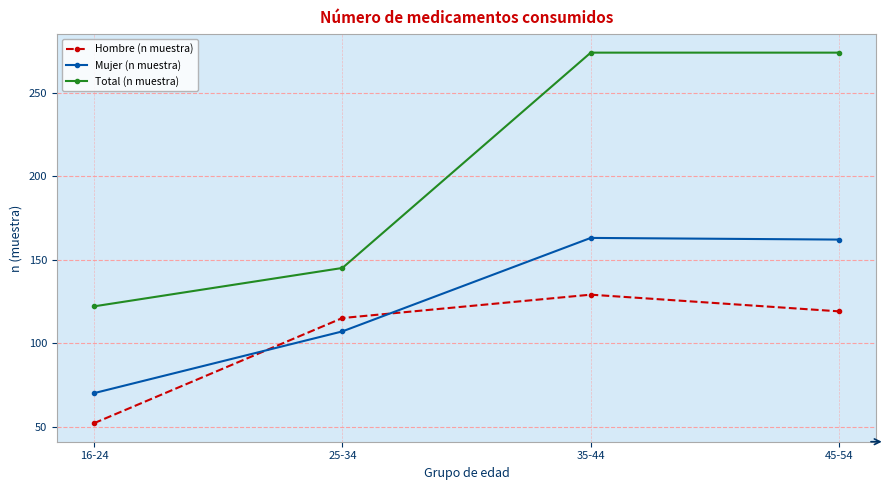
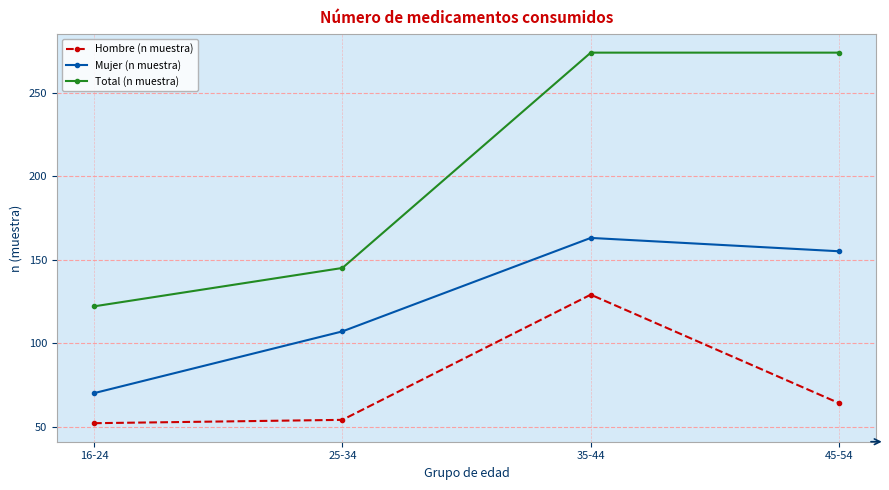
Hombre (n muestra), 25-34: 115 -> 54
Hombre (n muestra), 45-54: 119 -> 64
Mujer (n muestra), 45-54: 162 -> 155
